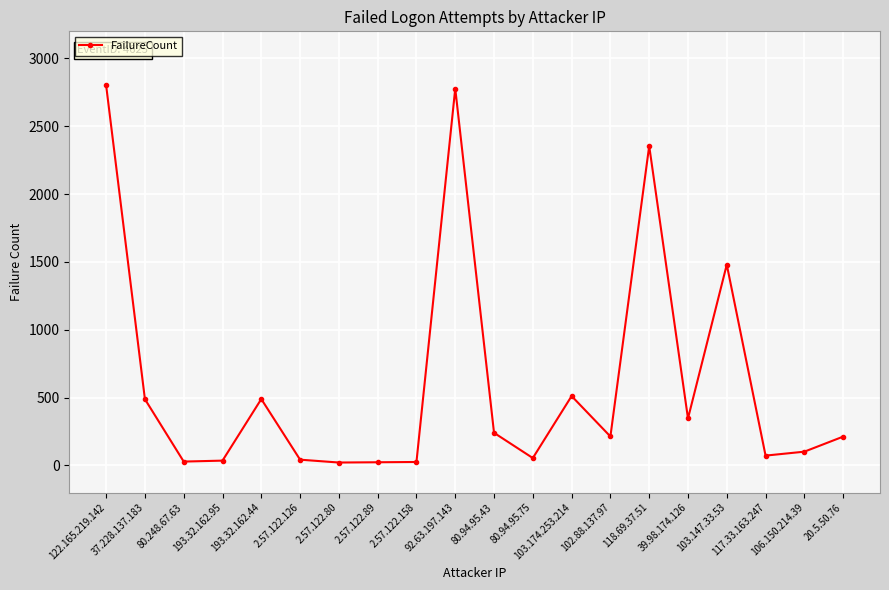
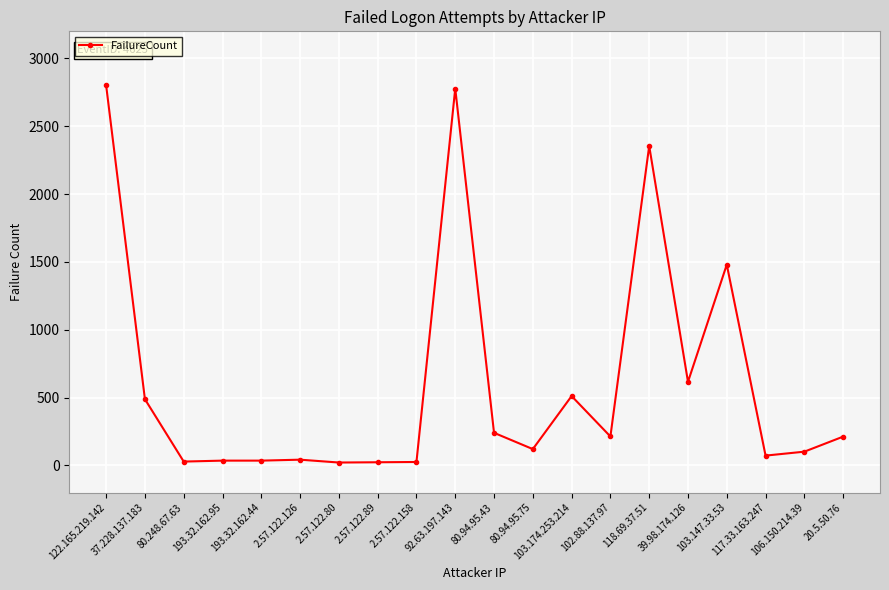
193.32.162.44: 490 -> 40
80.94.95.75: 50 -> 120
39.98.174.126: 350 -> 620
